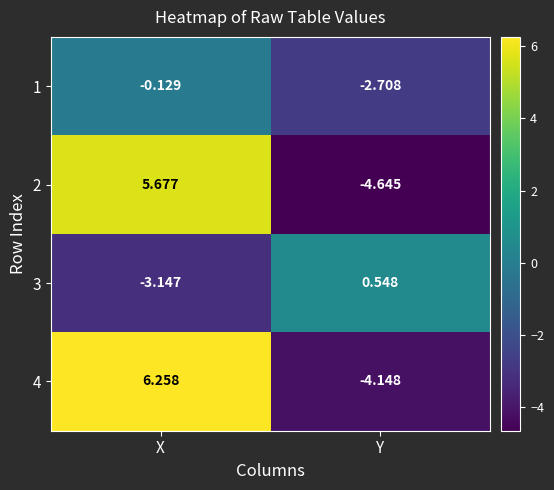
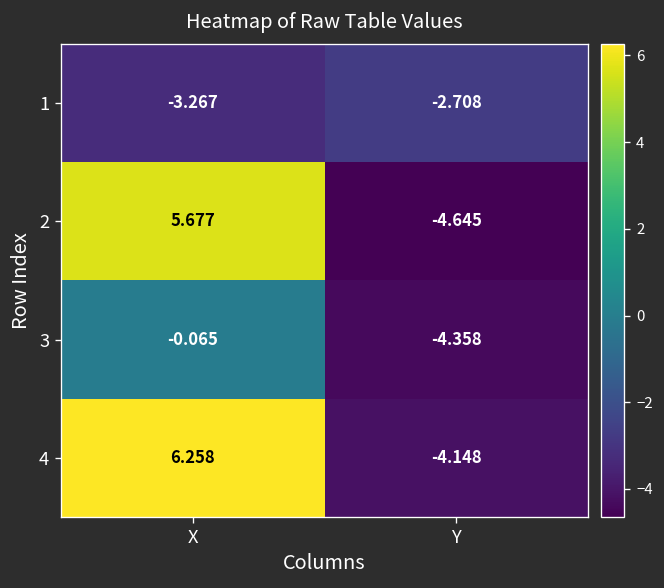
1, X: -0.129 -> -3.267
3, X: -3.147 -> -0.065
3, Y: 0.548 -> -4.358
